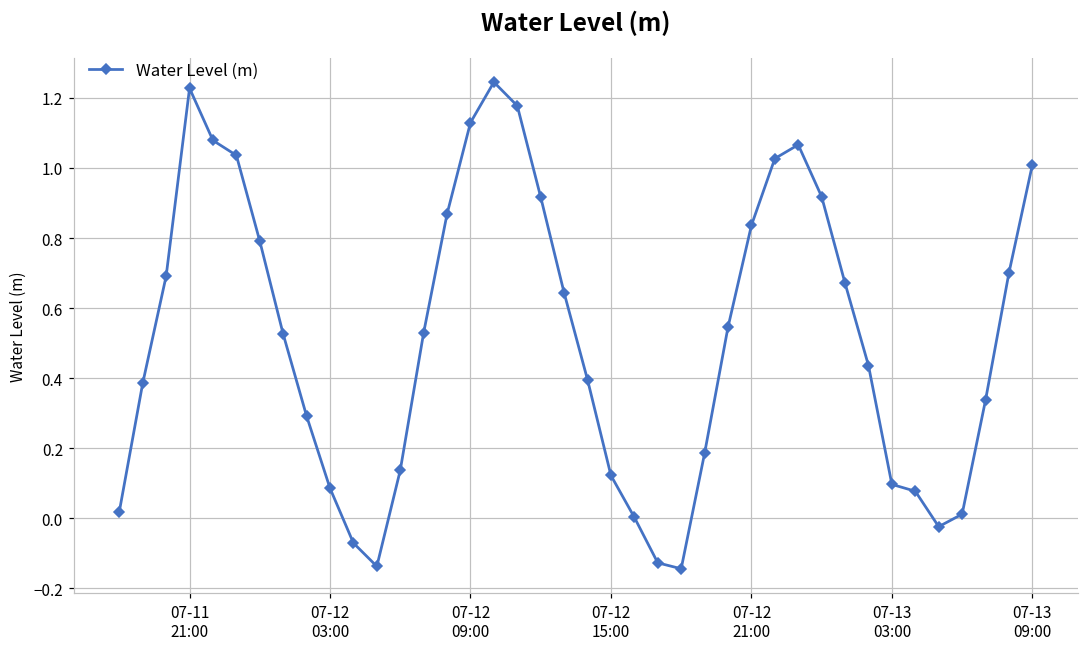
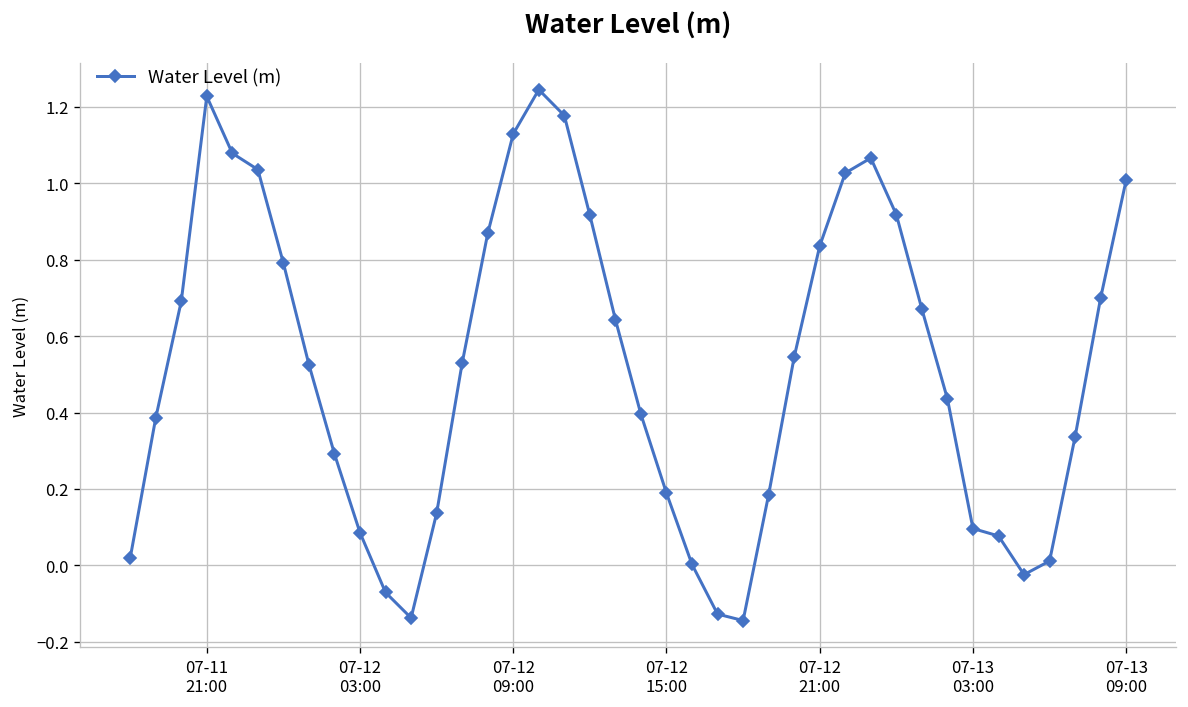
07-12 15:00: 0.12 -> 0.19
